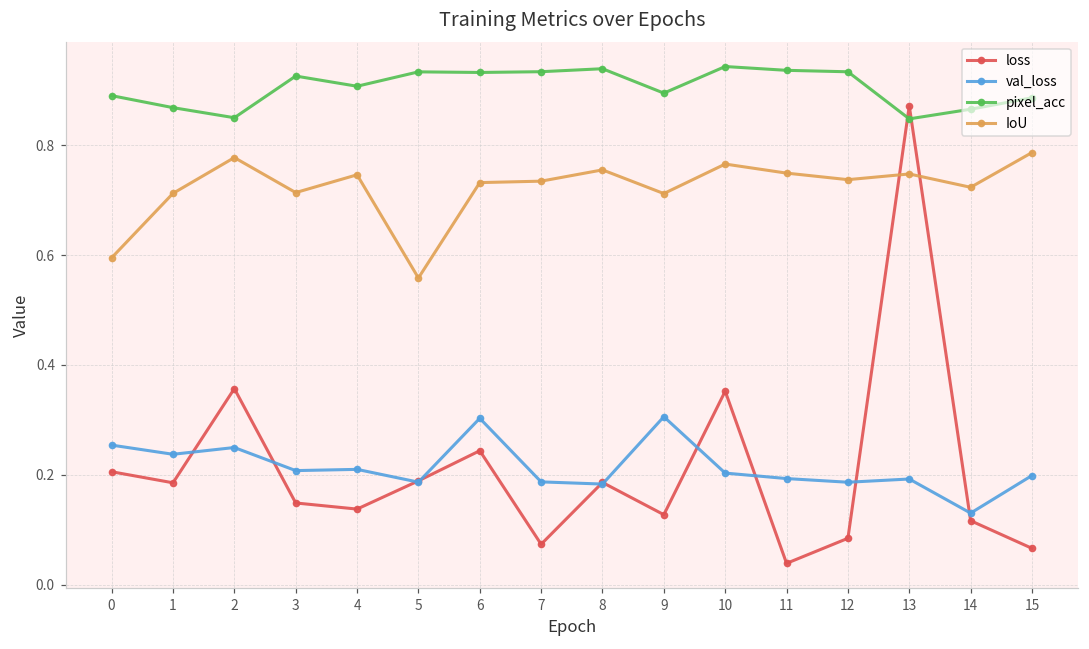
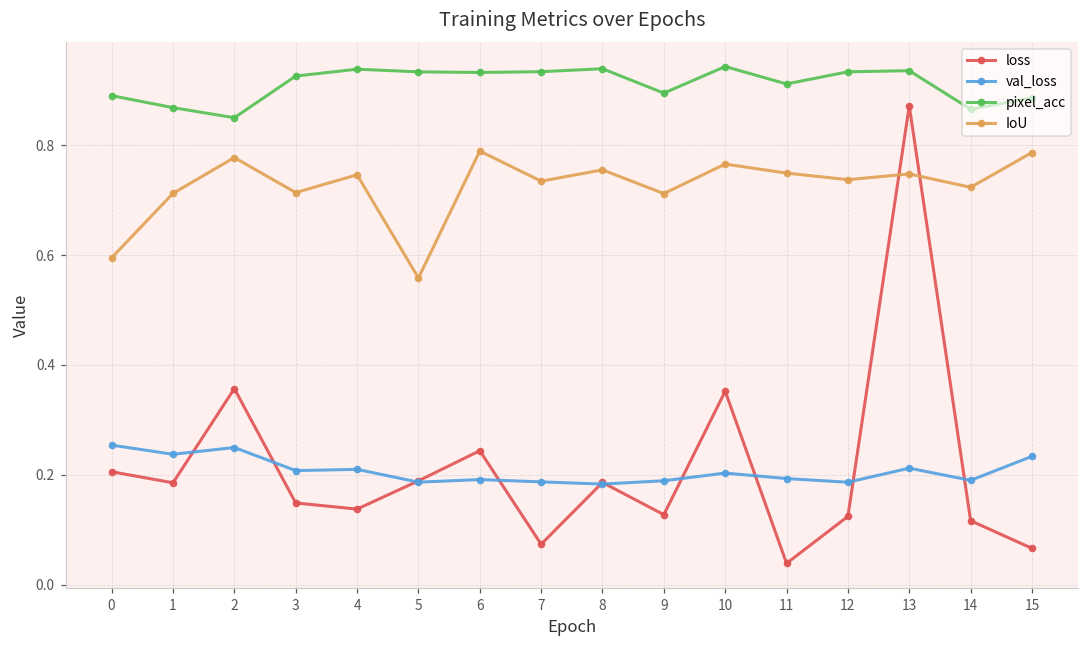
pixel_acc, 4: 0.91 -> 0.94
val_loss, 6: 0.30 -> 0.19
IoU, 6: 0.73 -> 0.79
val_loss, 9: 0.31 -> 0.19
pixel_acc, 11: 0.94 -> 0.91
loss, 12: 0.08 -> 0.12
val_loss, 13: 0.19 -> 0.21
pixel_acc, 13: 0.85 -> 0.94
val_loss, 14: 0.13 -> 0.19
val_loss, 15: 0.20 -> 0.23
